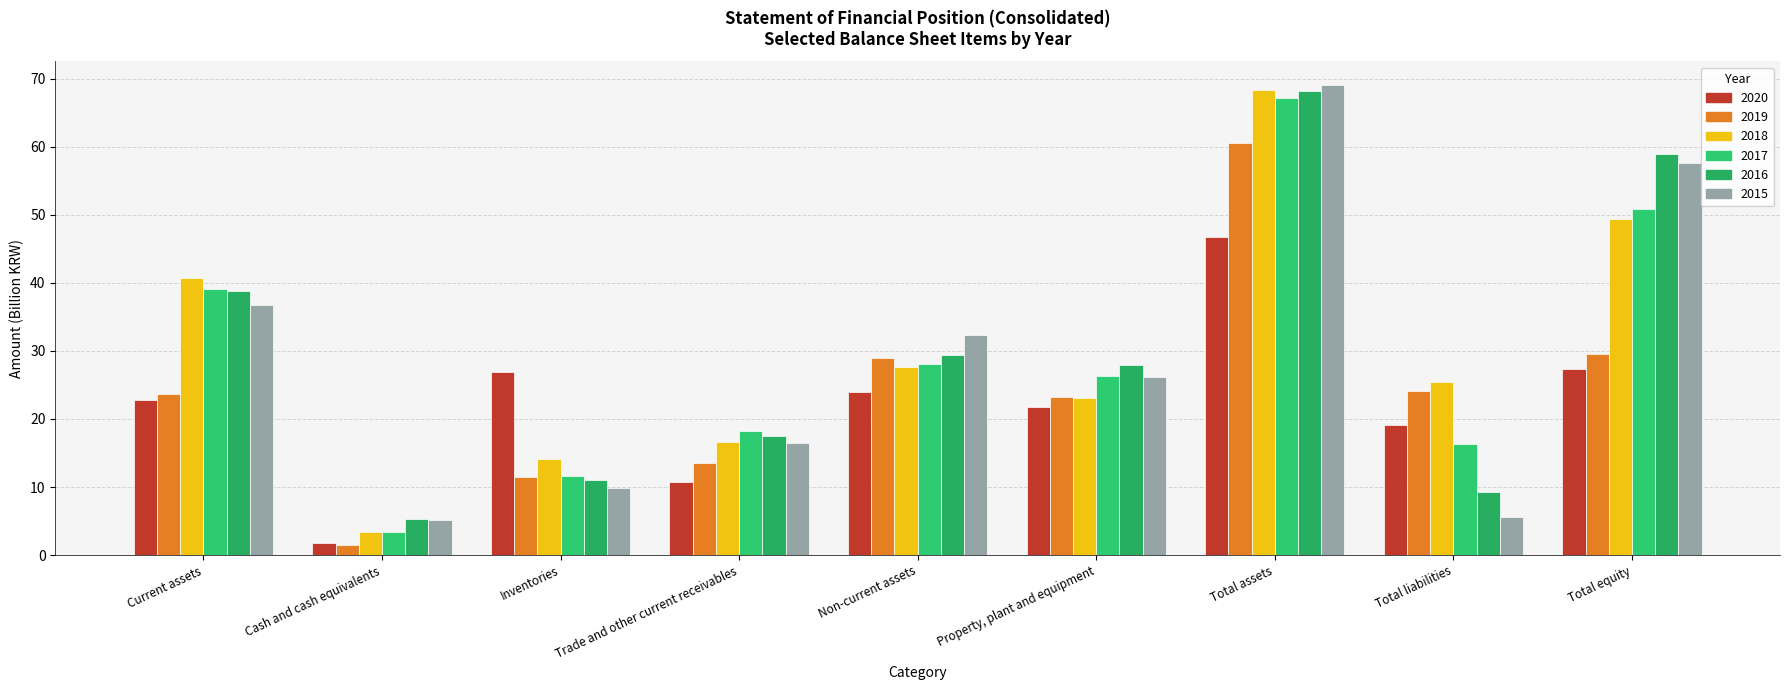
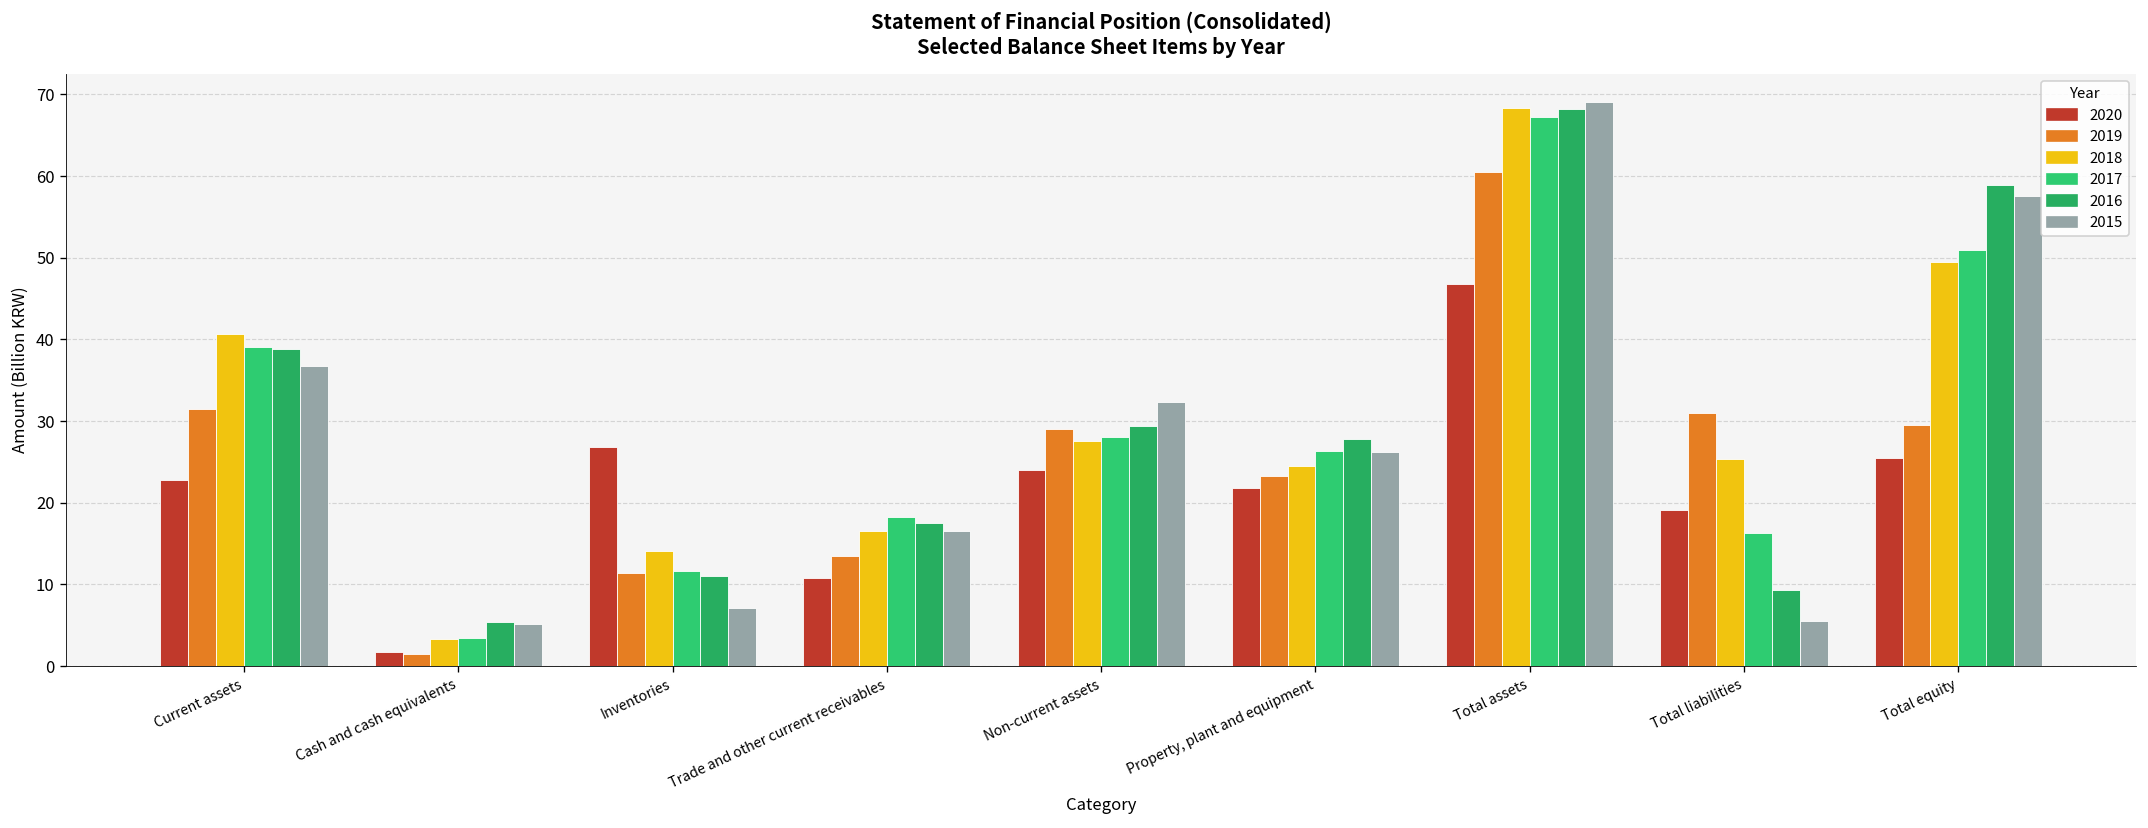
2019, Current assets: 24 -> 32
2015, Inventories: 10 -> 7
2018, Property, plant and equipment: 23 -> 25
2019, Total liabilities: 24 -> 31
2020, Total equity: 27 -> 26
